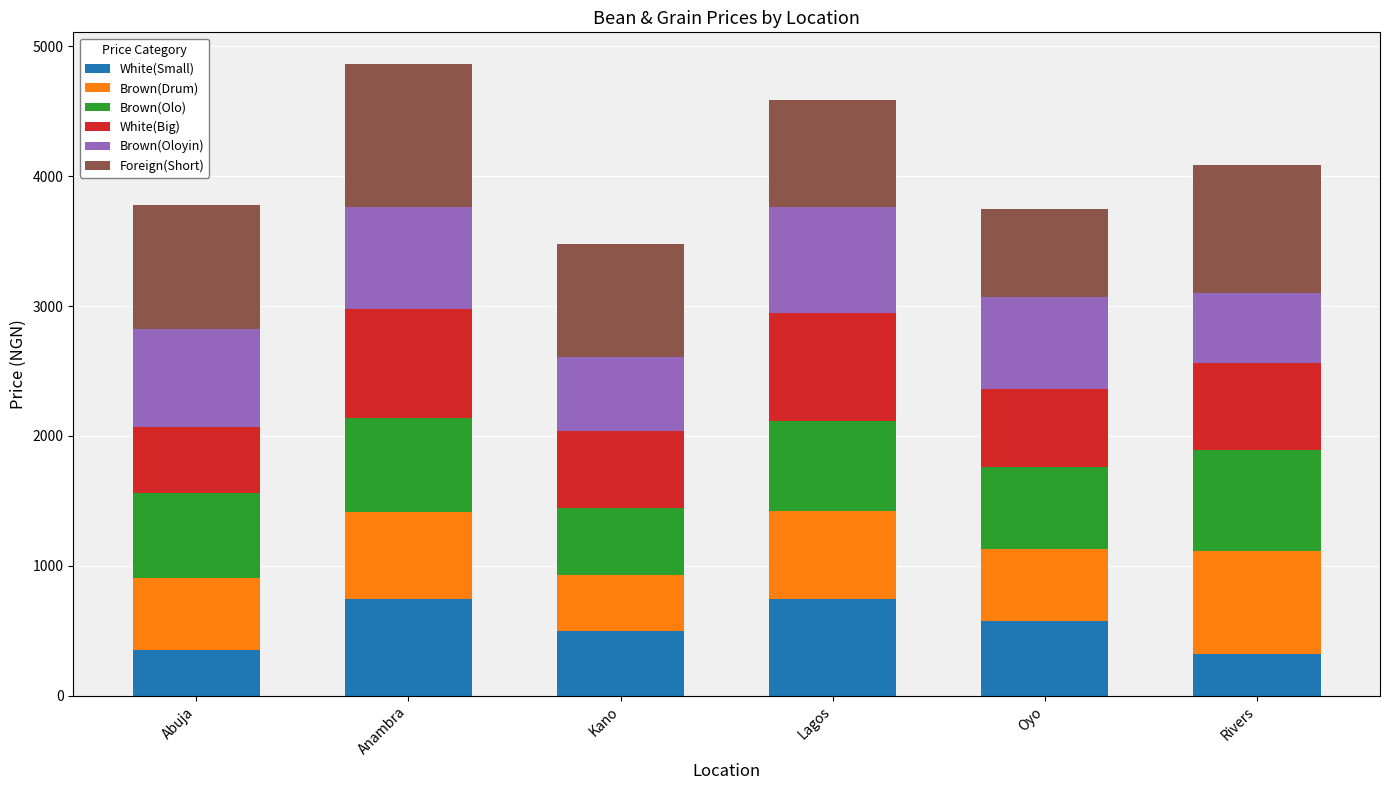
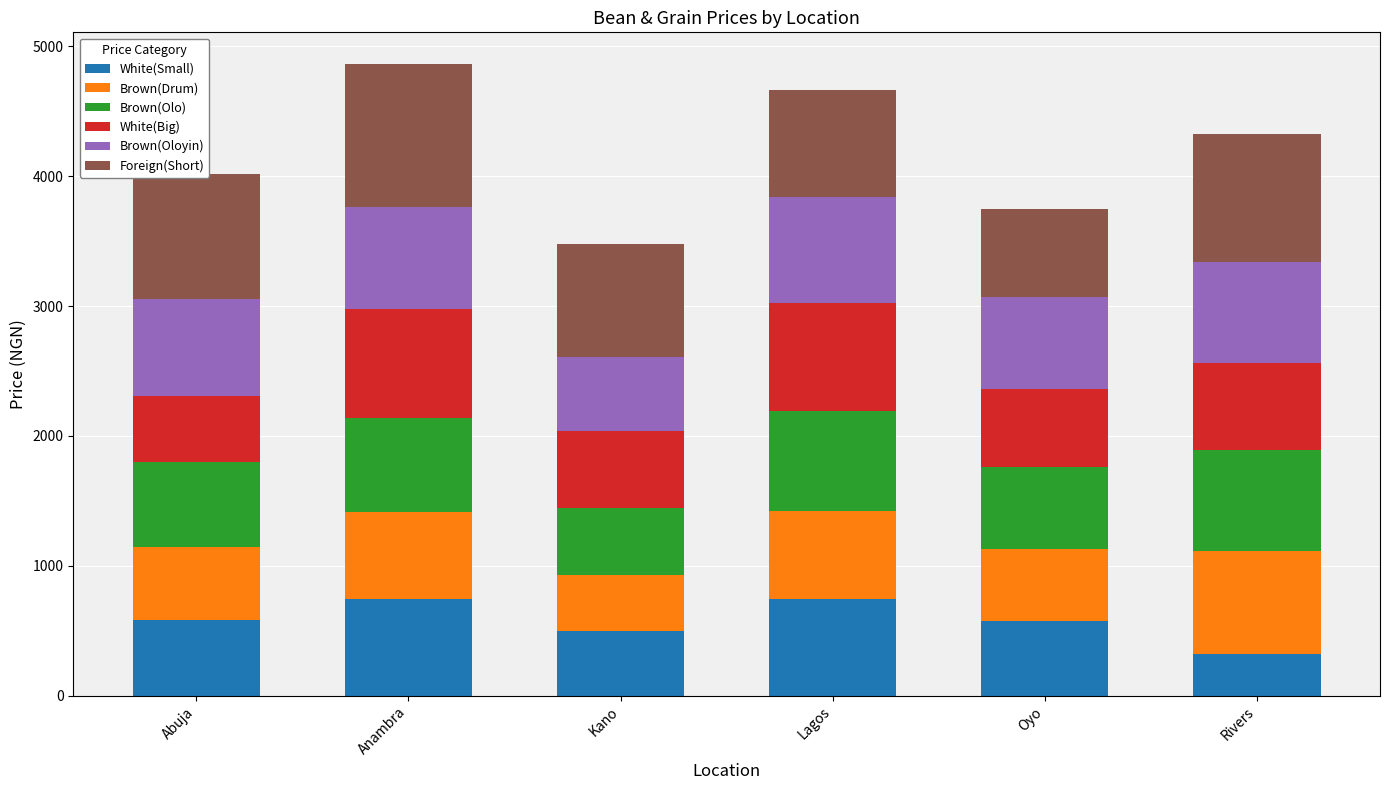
White(Small), Abuja: 350 -> 590
Brown(Olo), Lagos: 690 -> 770
Brown(Oloyin), Rivers: 540 -> 780
